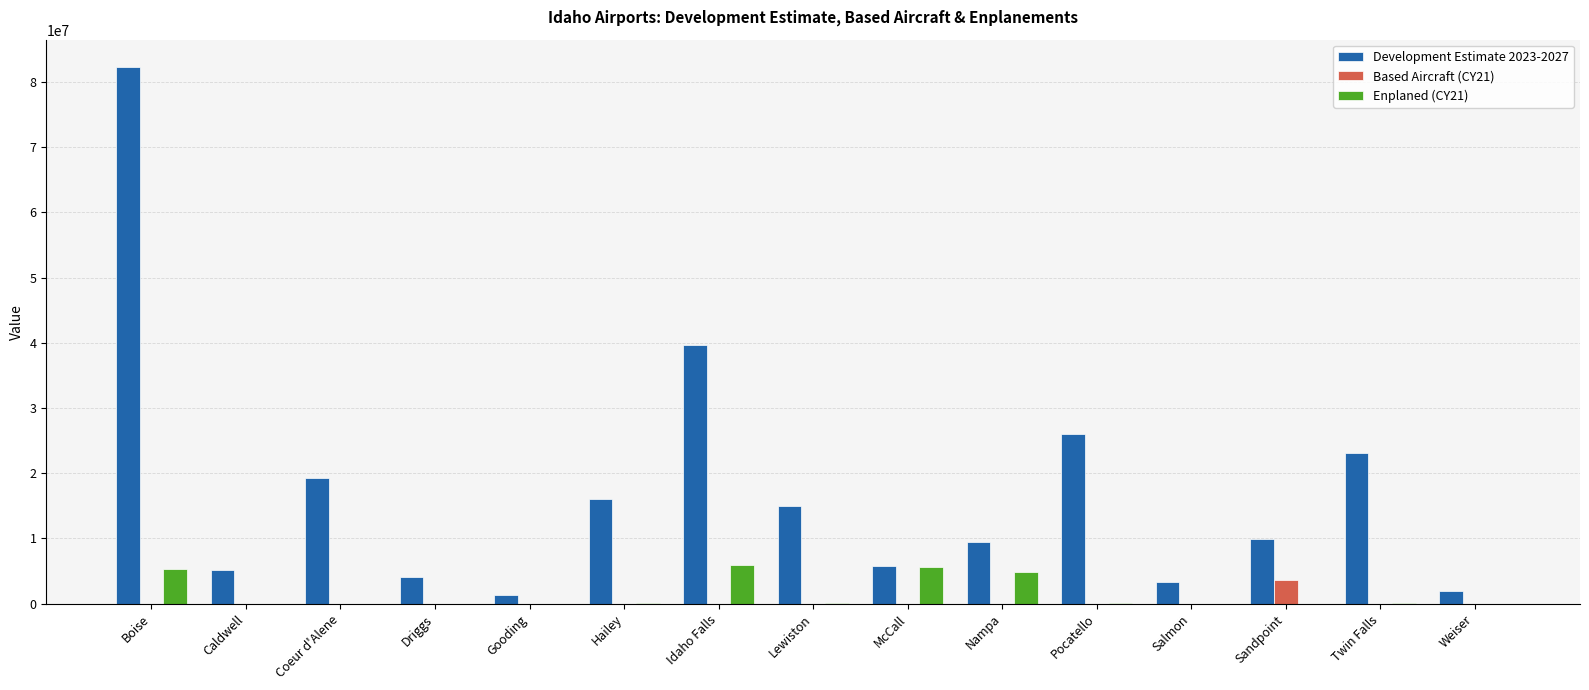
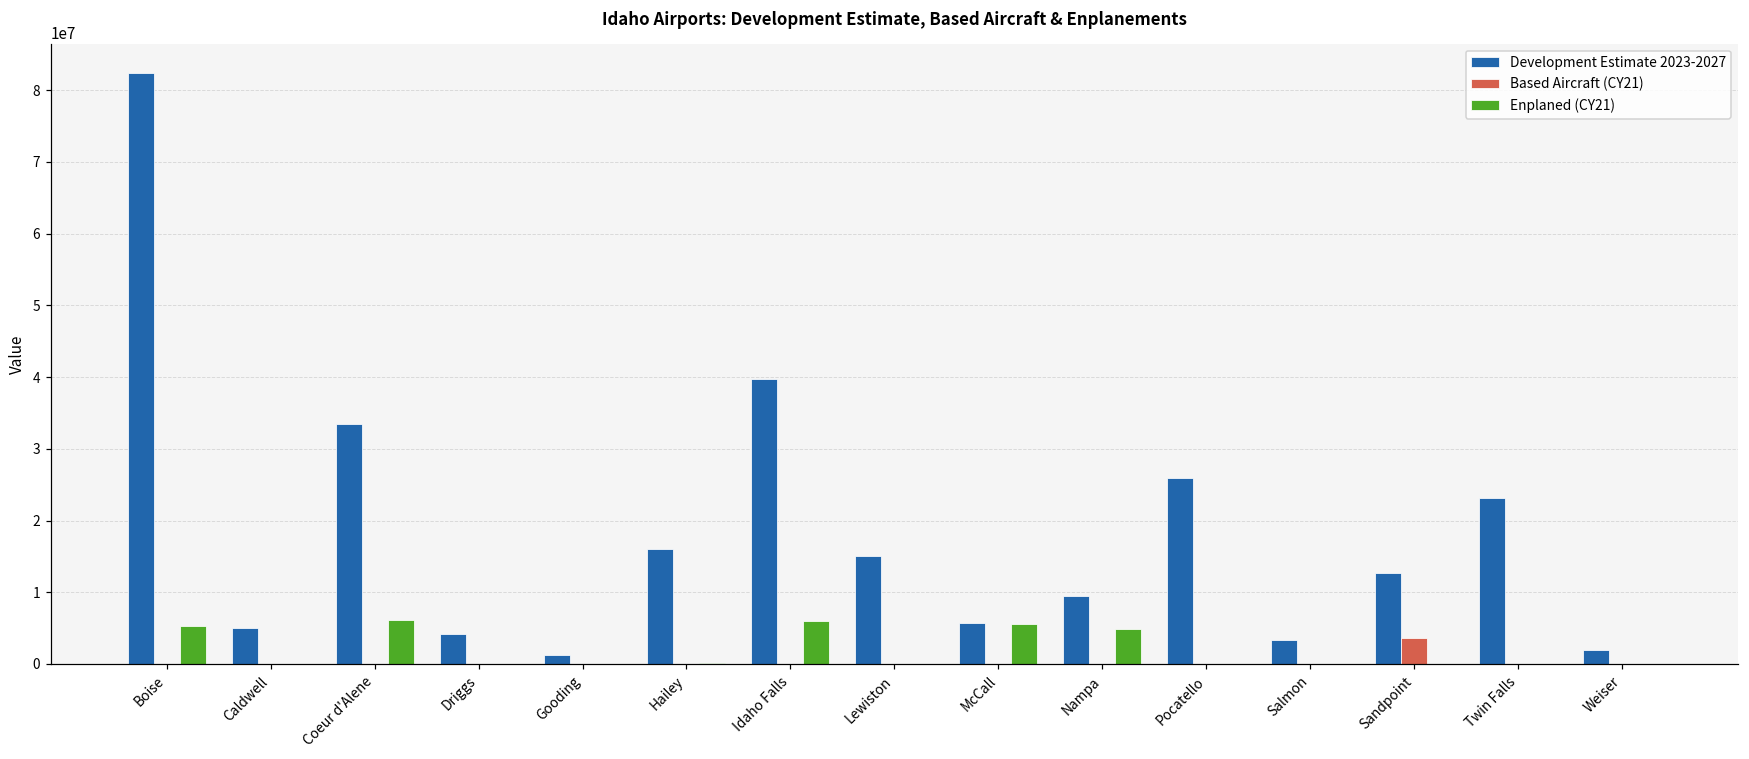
Development Estimate 2023-2027, Coeur d'Alene: 19000000 -> 33000000
Enplaned (CY21), Coeur d'Alene: 0 -> 6000000
Development Estimate 2023-2027, Sandpoint: 10000000 -> 13000000
